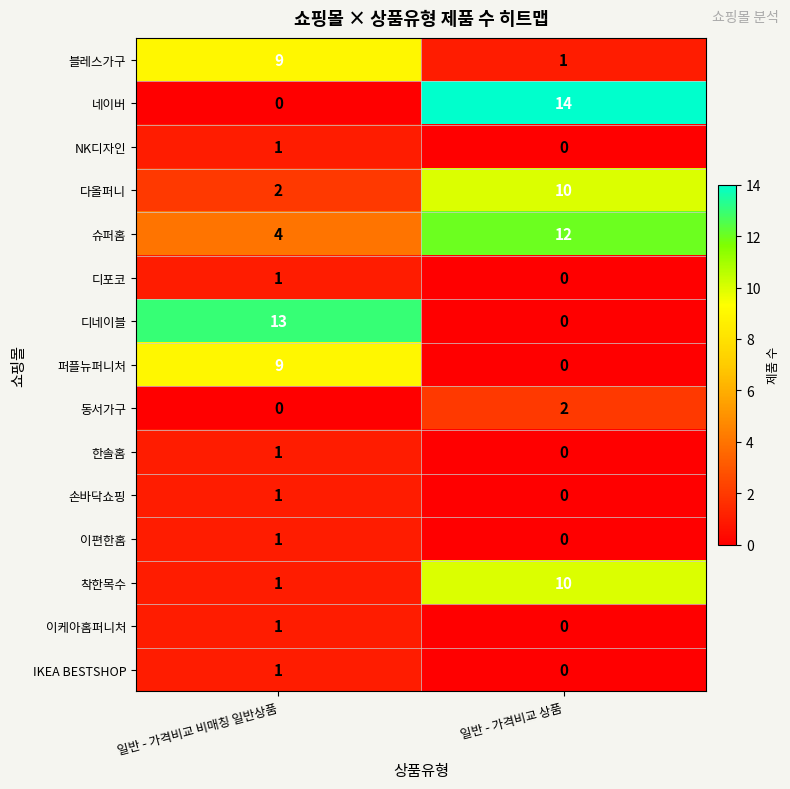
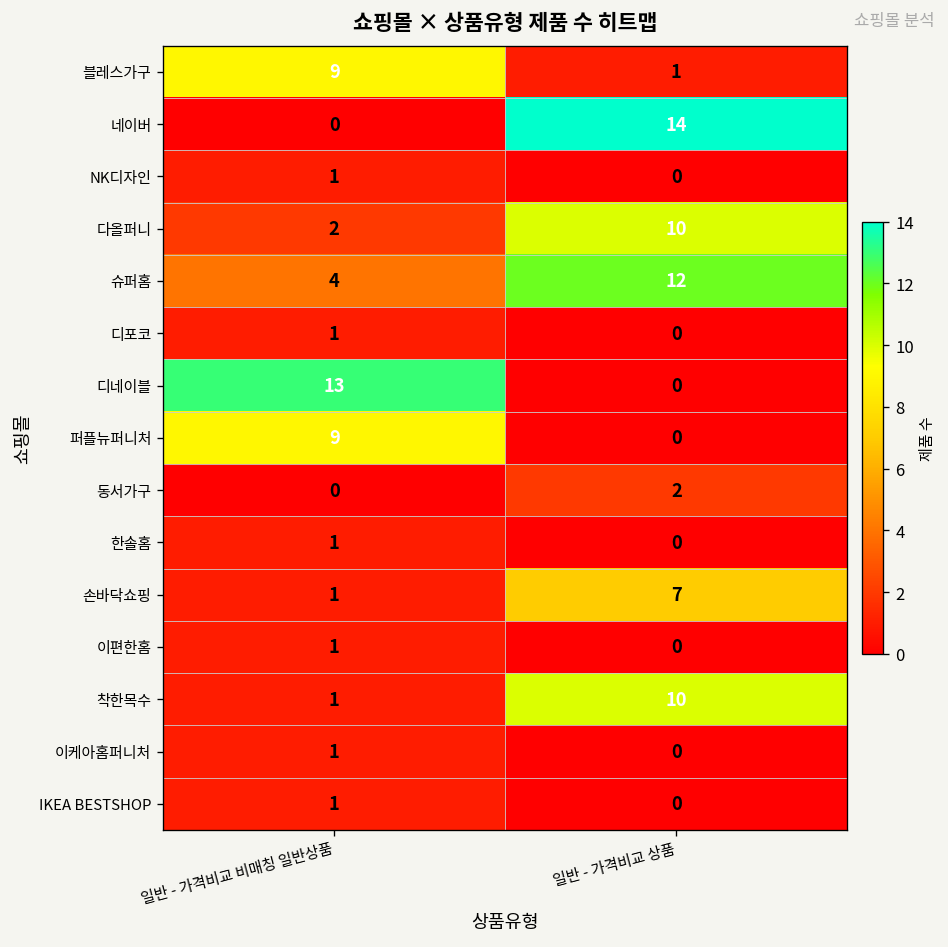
손바닥쇼핑, 일반 - 가격비교 상품: 0 -> 7
